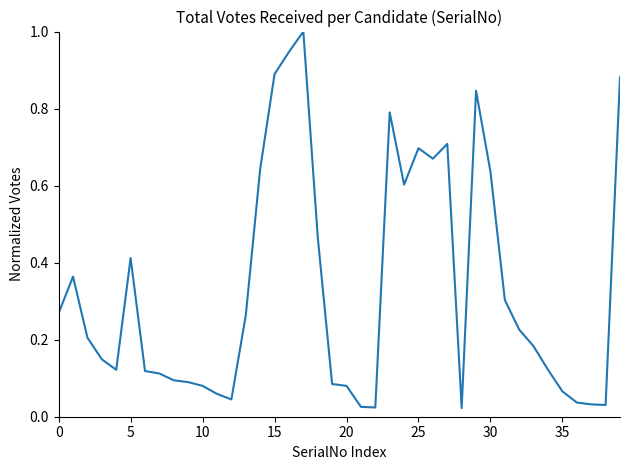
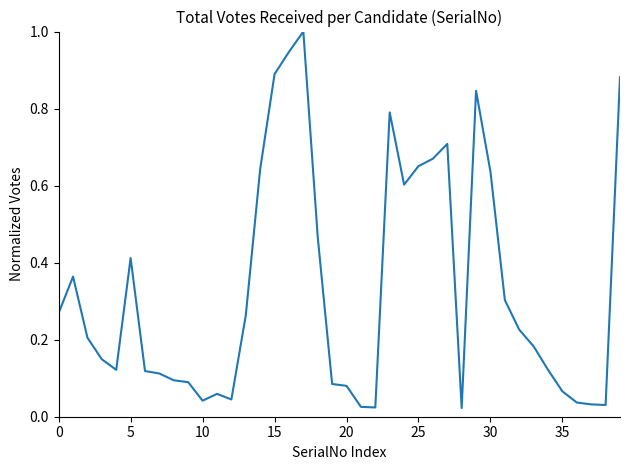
10: 0.08 -> 0.04
25: 0.70 -> 0.65
